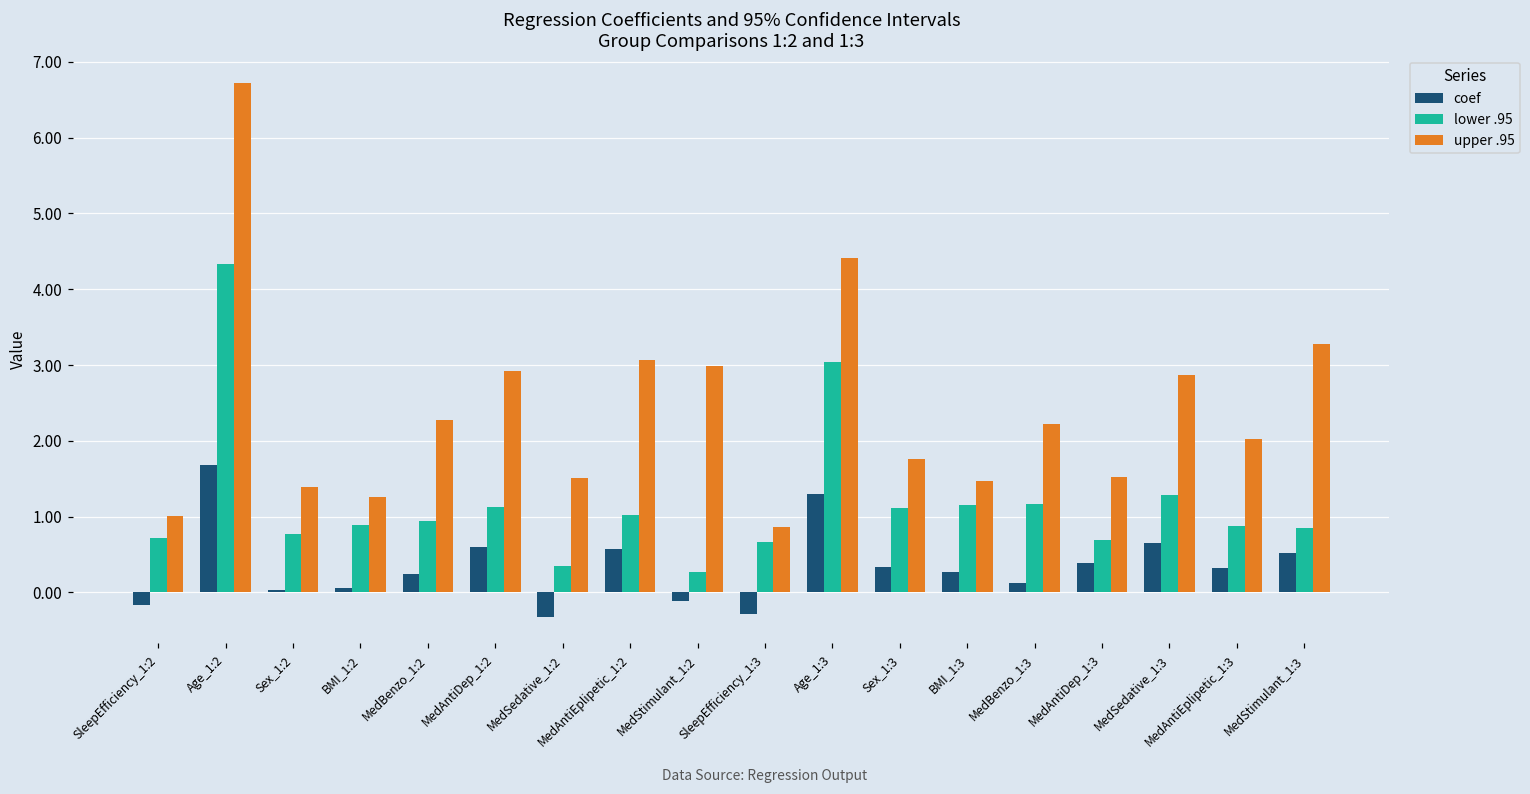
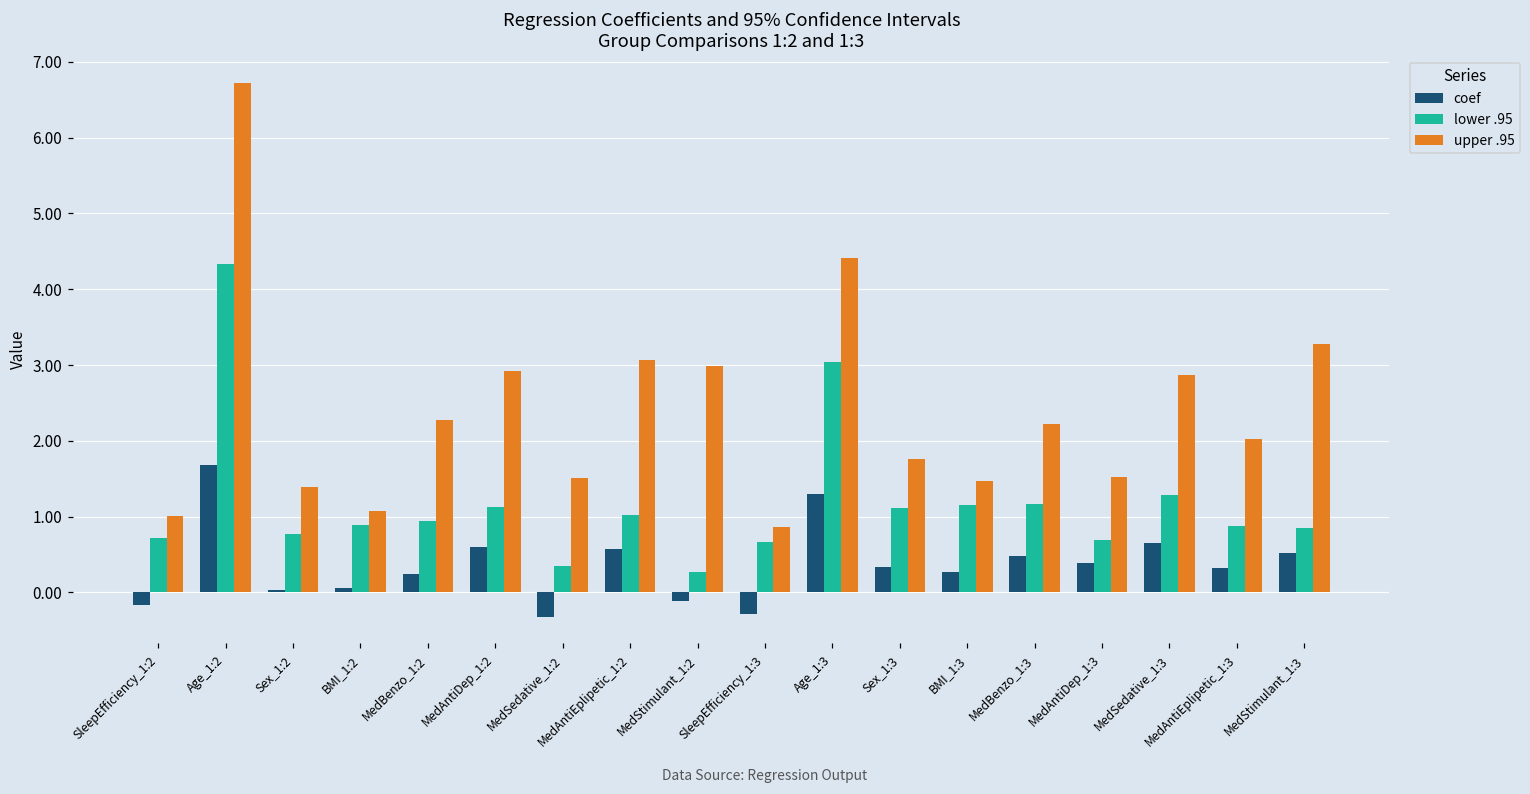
upper .95, BMI_1:2: 1.3 -> 1.1
coef, MedBenzo_1:3: 0.1 -> 0.5
